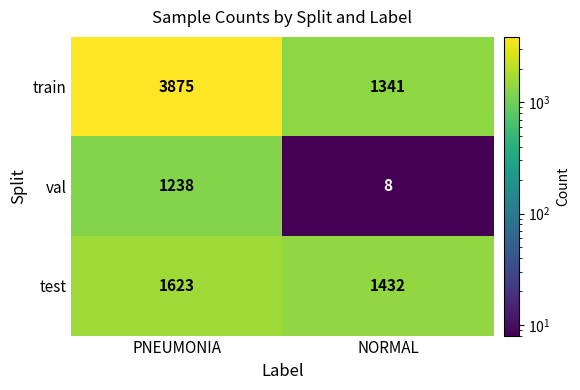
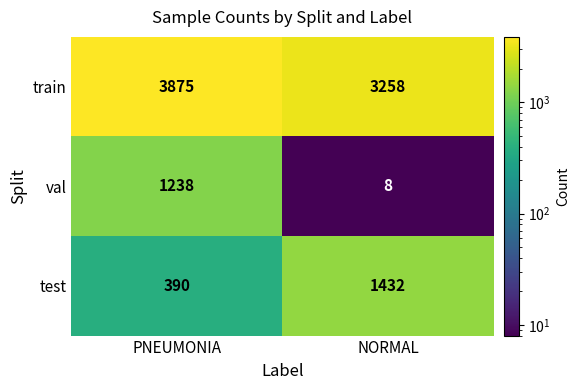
train, NORMAL: 1341 -> 3258
test, PNEUMONIA: 1623 -> 390
